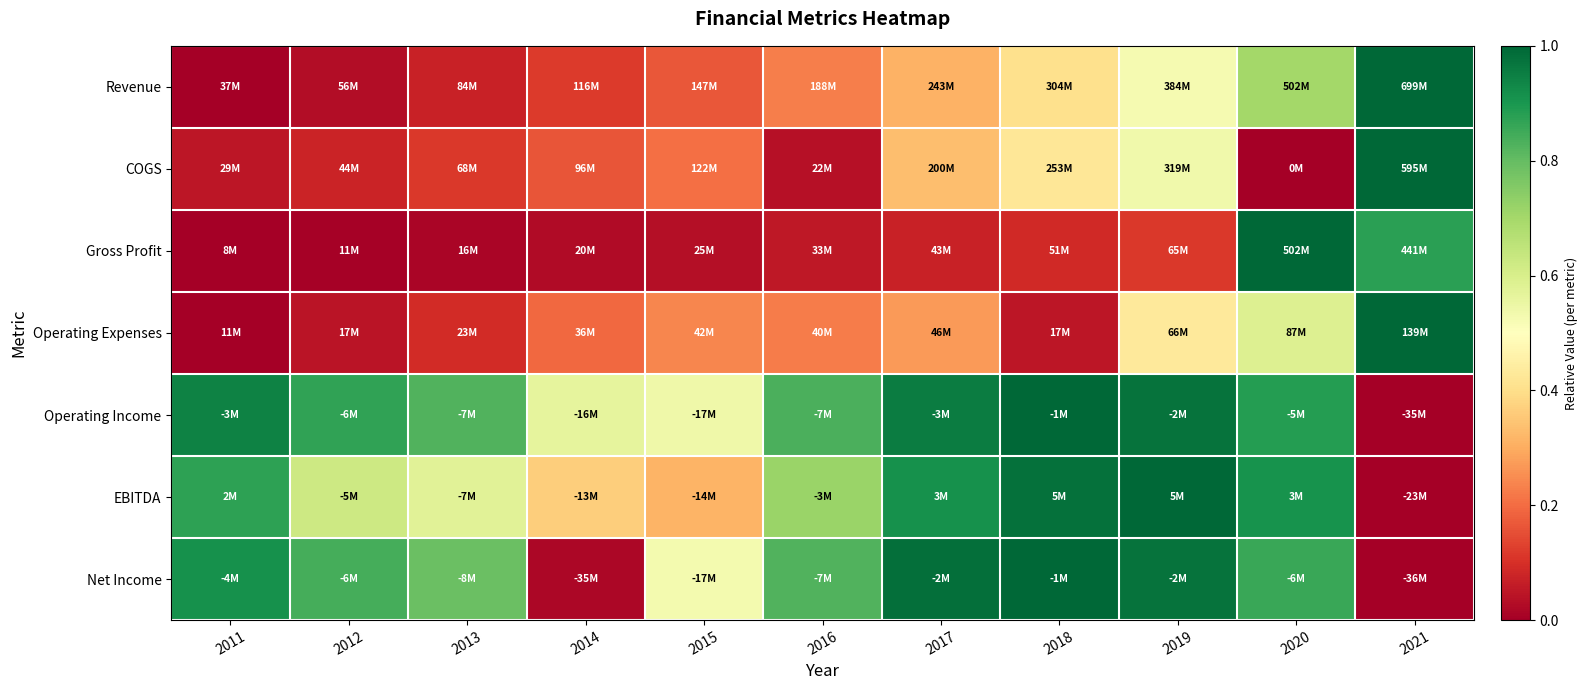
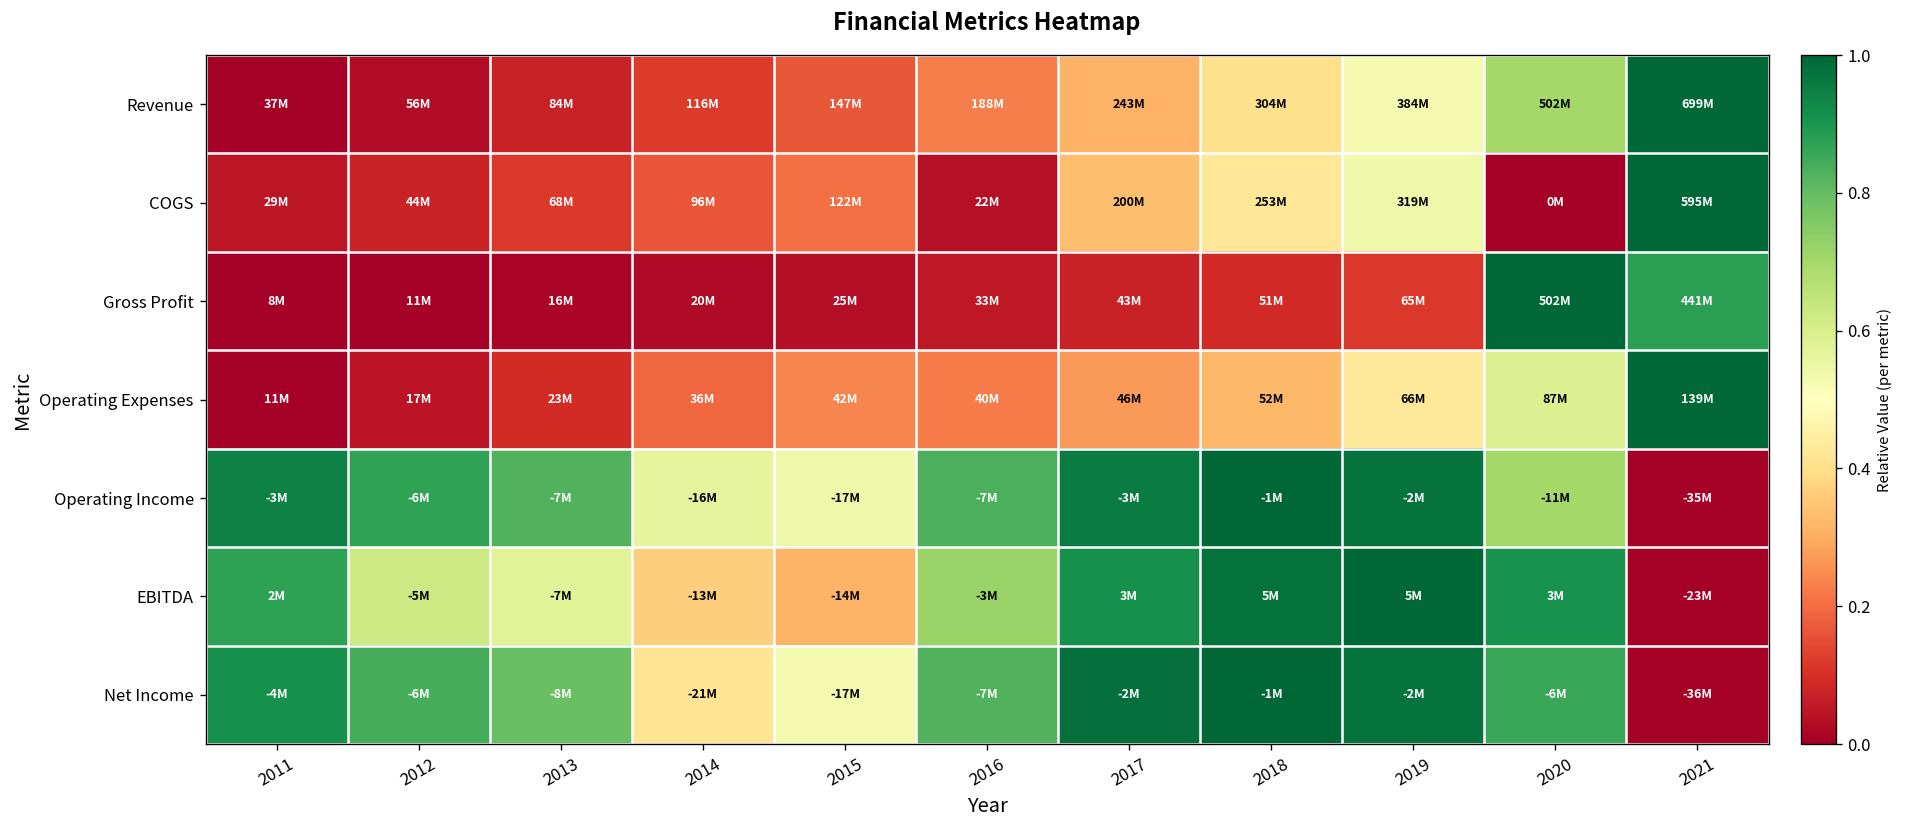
Operating Expenses, 2018: 17M -> 52M
Operating Income, 2020: -5M -> -11M
Net Income, 2014: -35M -> -21M
